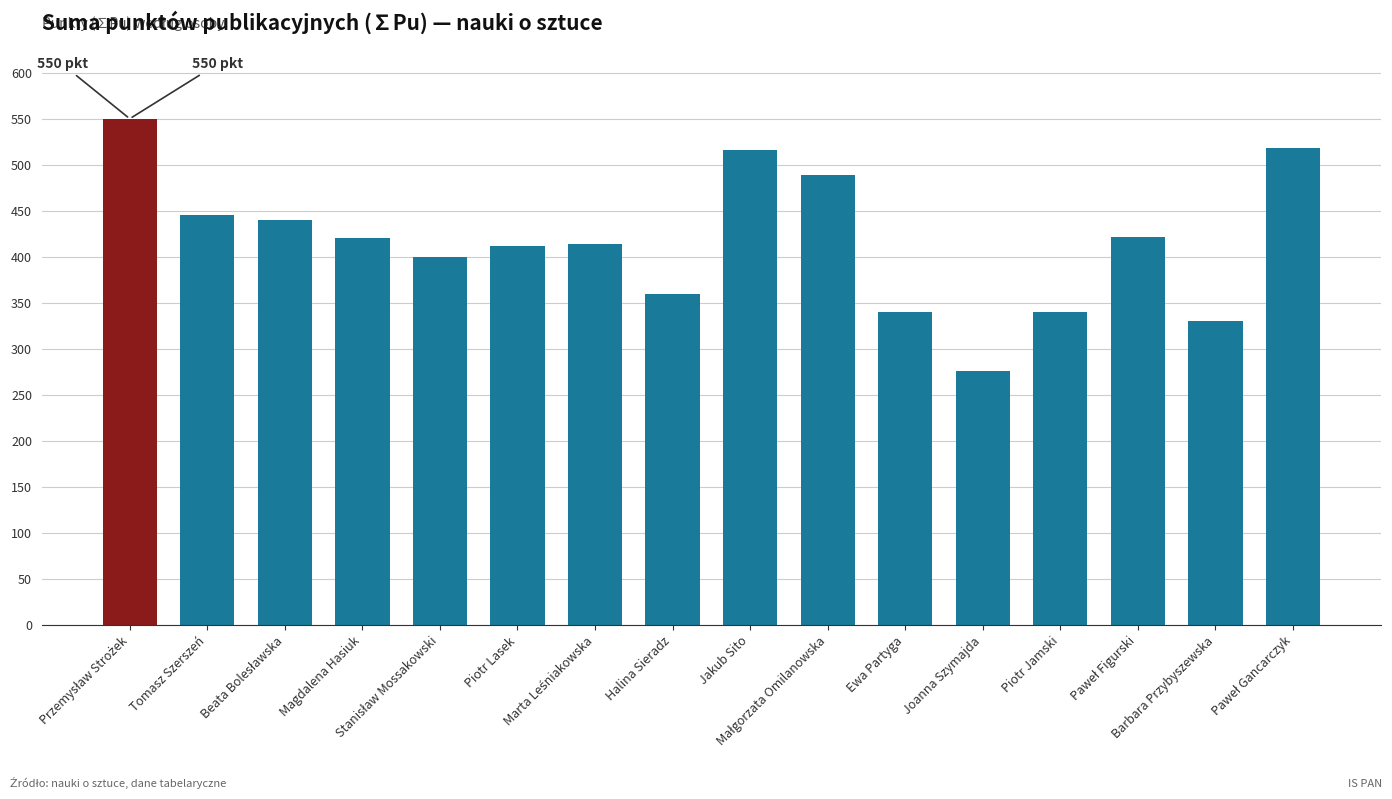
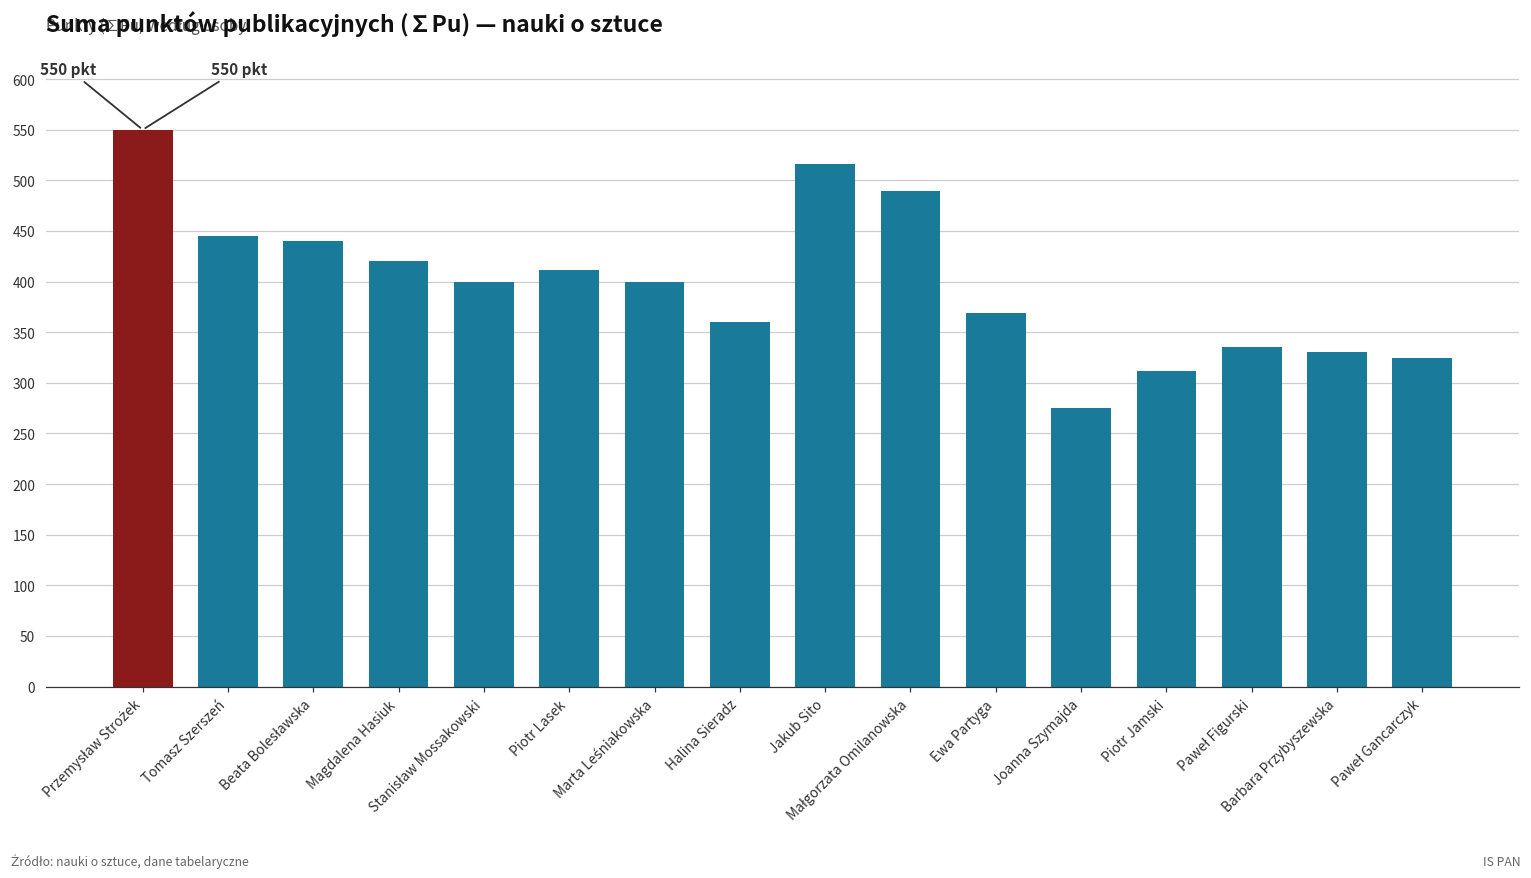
Marta Leśniakowska: 410 -> 400
Ewa Partyga: 340 -> 370
Piotr Jamski: 340 -> 310
Paweł Figurski: 420 -> 330
Paweł Gancarczyk: 520 -> 330
